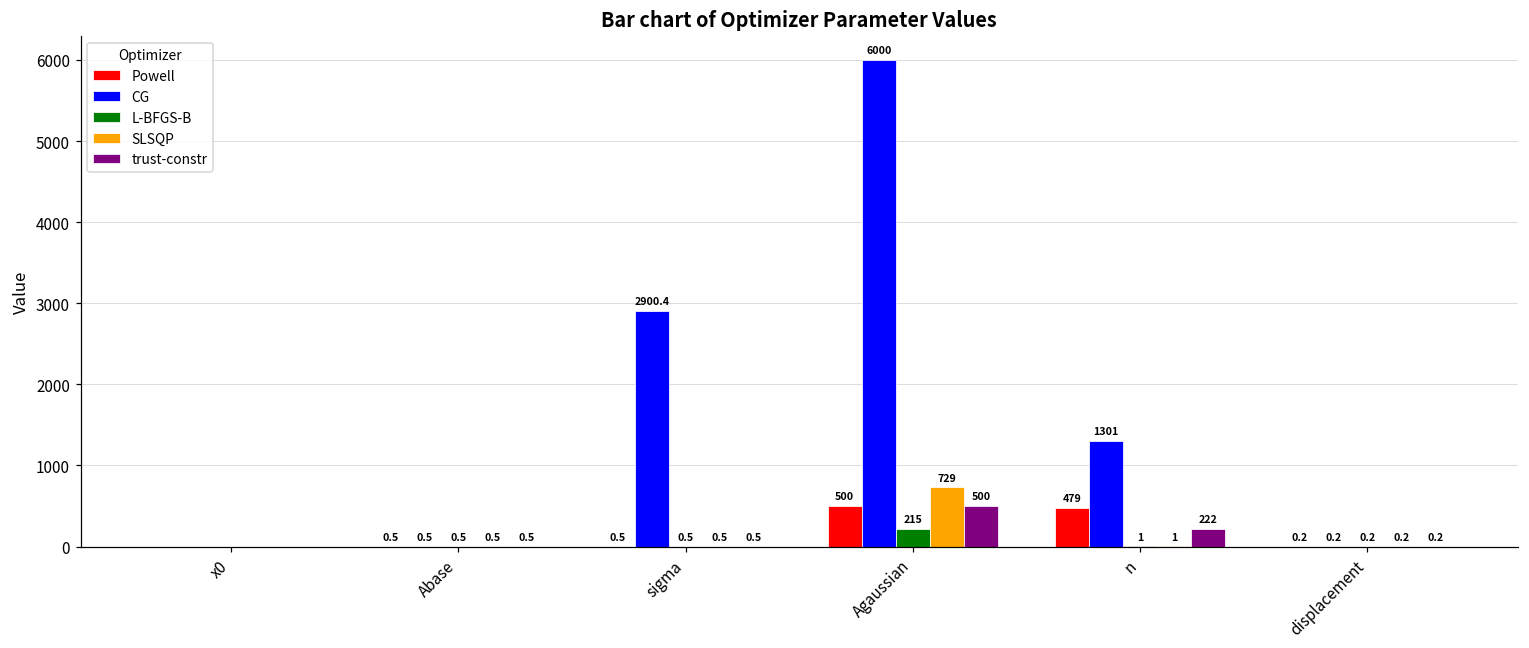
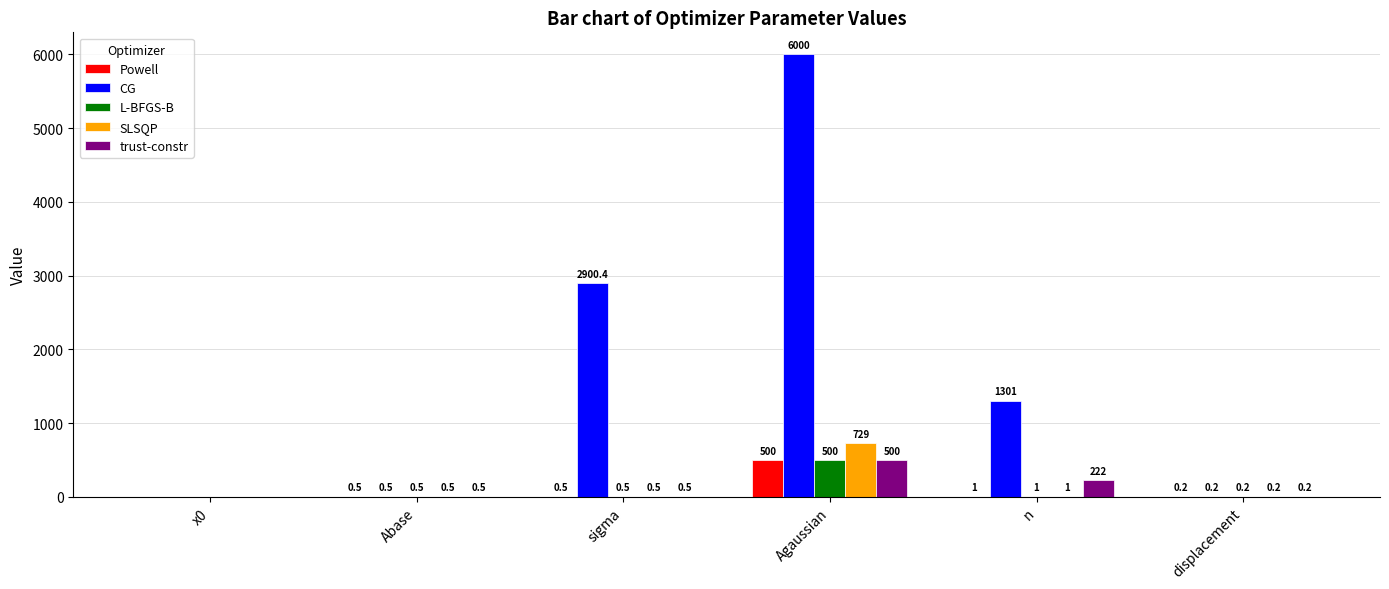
L-BFGS-B, Agaussian: 215 -> 500
Powell, n: 479 -> 1
